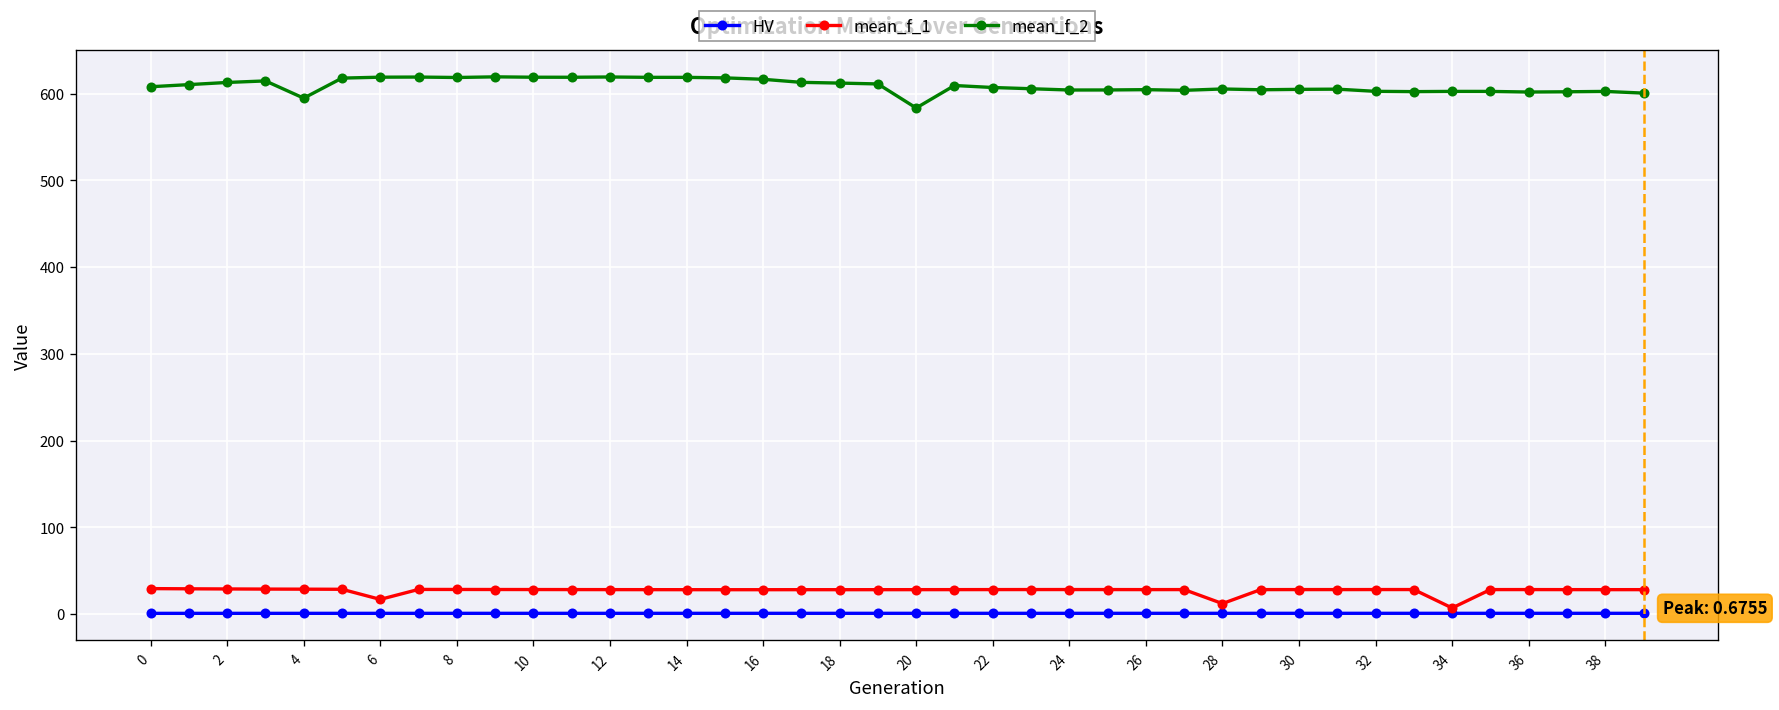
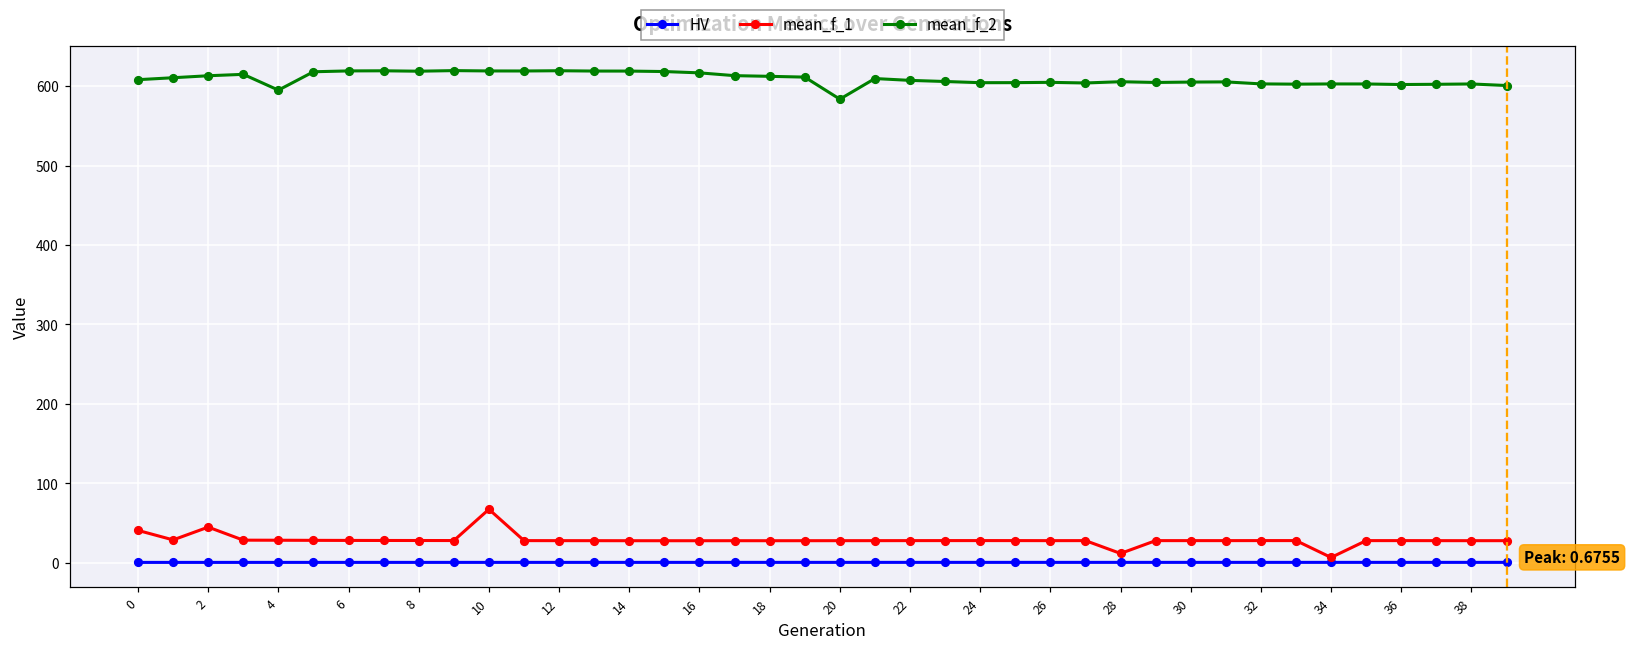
mean_f_1, 0: 30 -> 40
mean_f_1, 2: 30 -> 50
mean_f_1, 6: 20 -> 30
mean_f_1, 10: 30 -> 70
